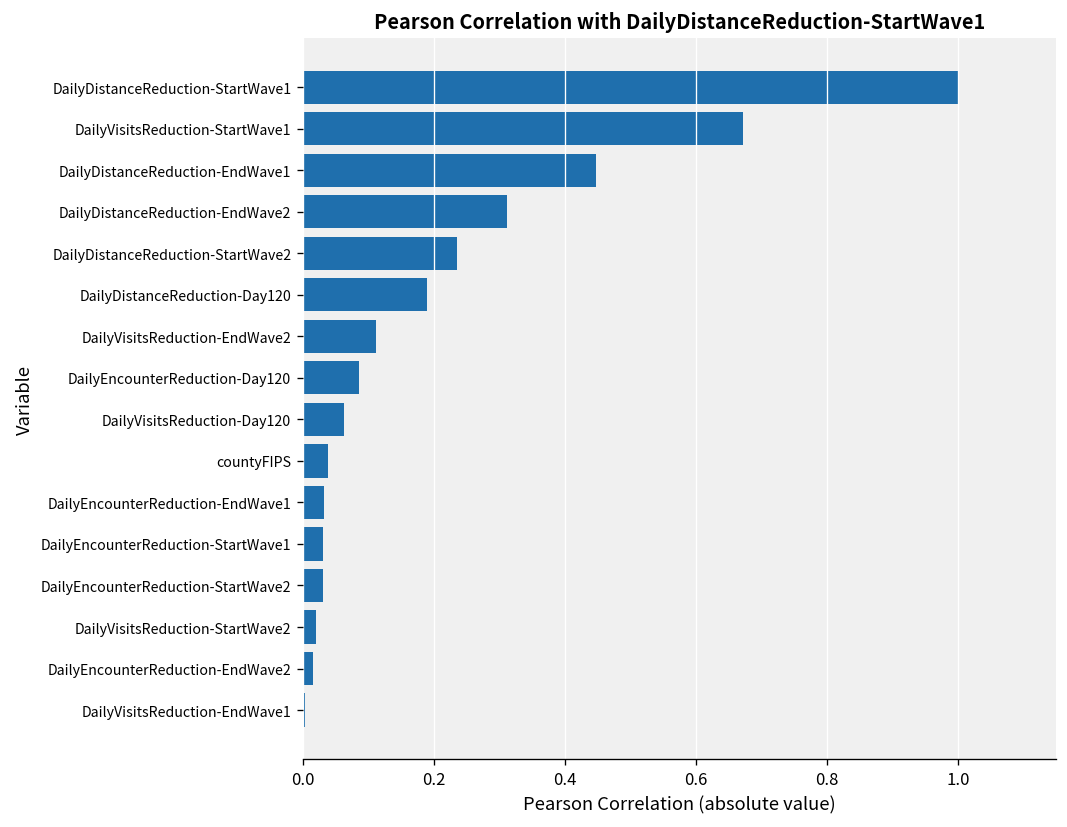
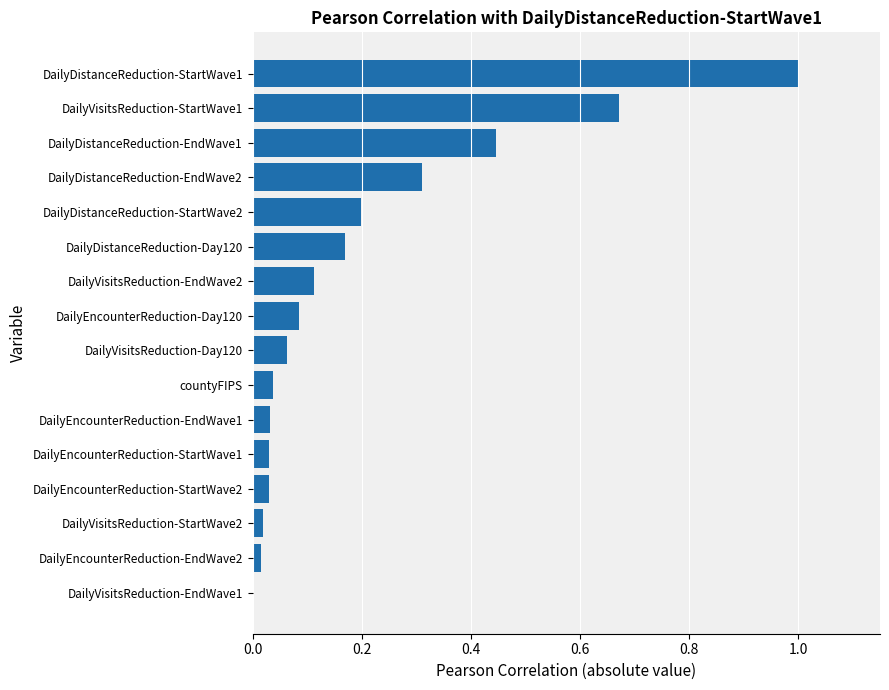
DailyDistanceReduction-StartWave2: 0.24 -> 0.20
DailyDistanceReduction-Day120: 0.19 -> 0.17
